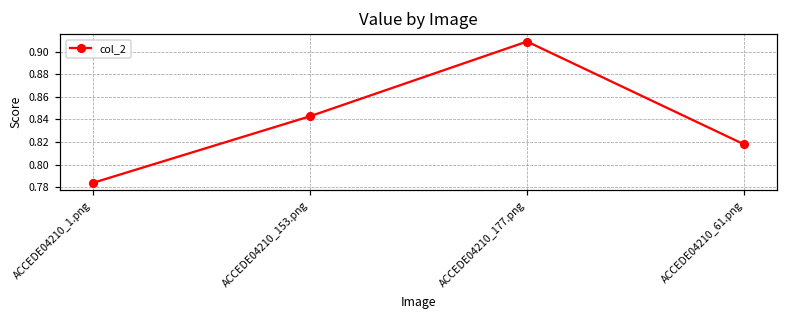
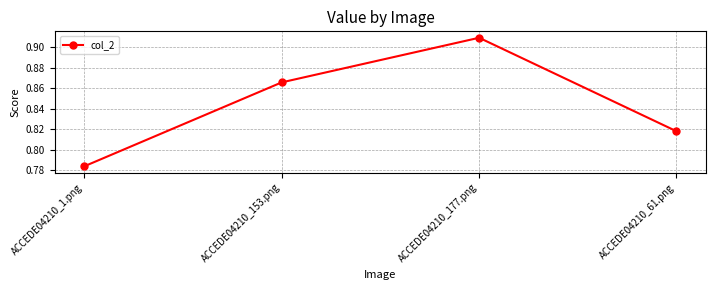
ACCEDE04210_153.png: 0.843 -> 0.866
